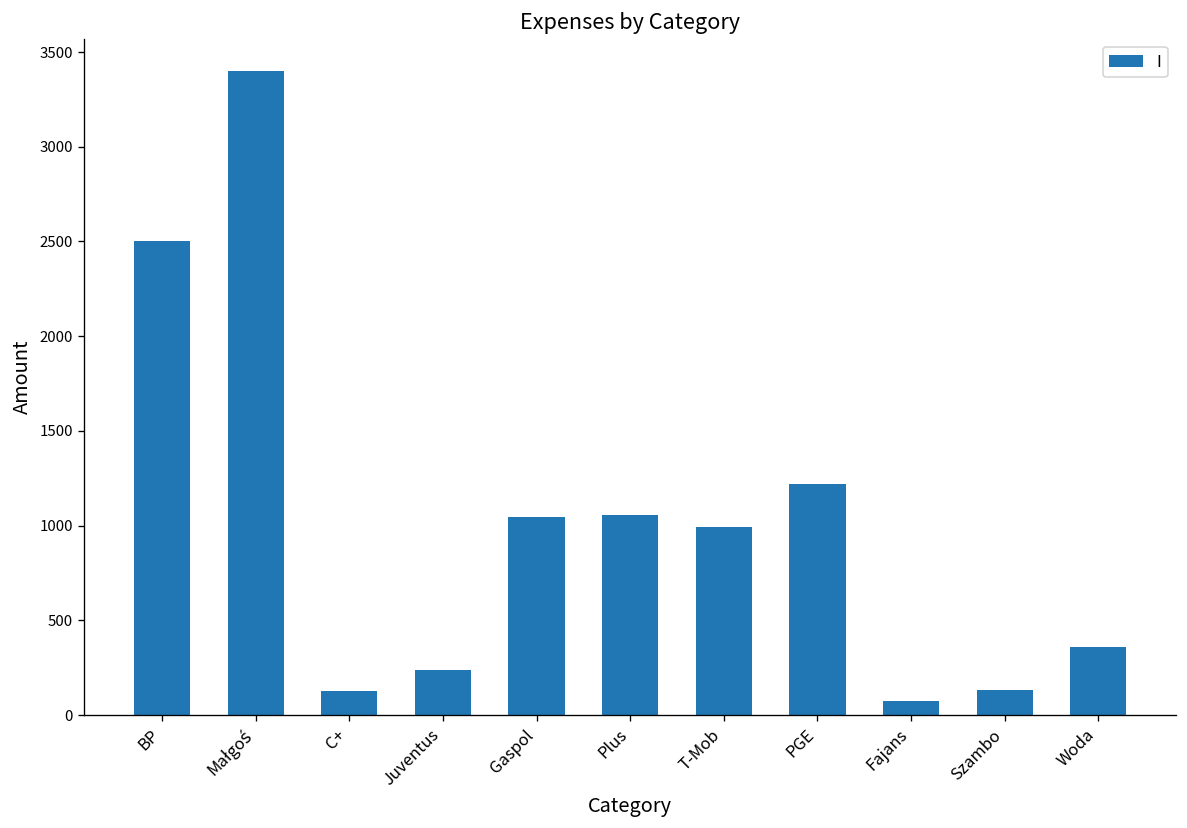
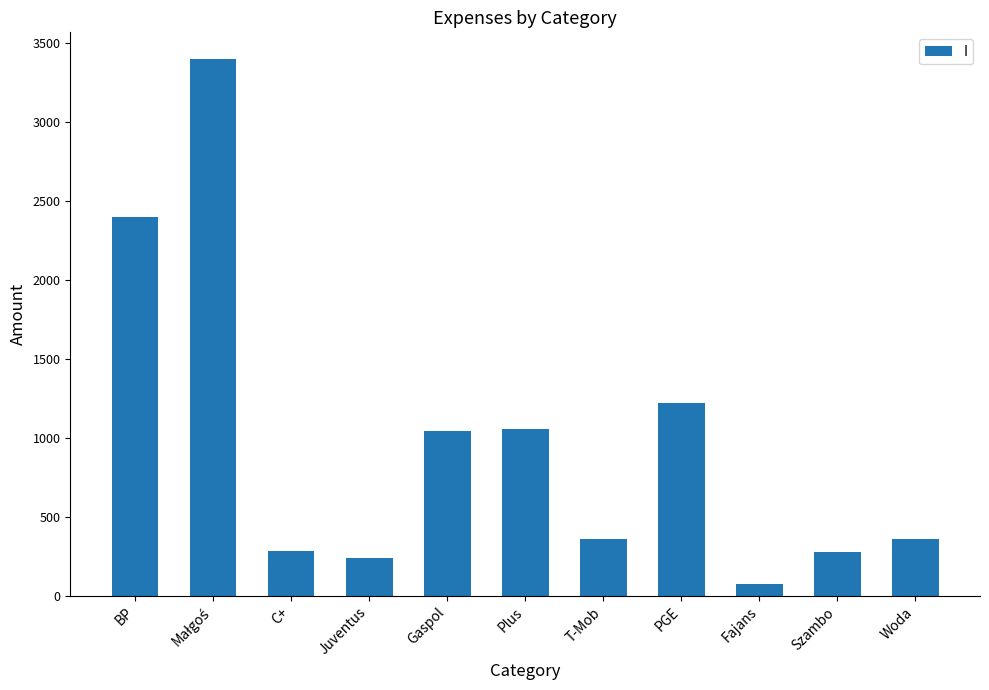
BP: 2500 -> 2400
C+: 130 -> 290
T-Mob: 1000 -> 360
Szambo: 130 -> 280
